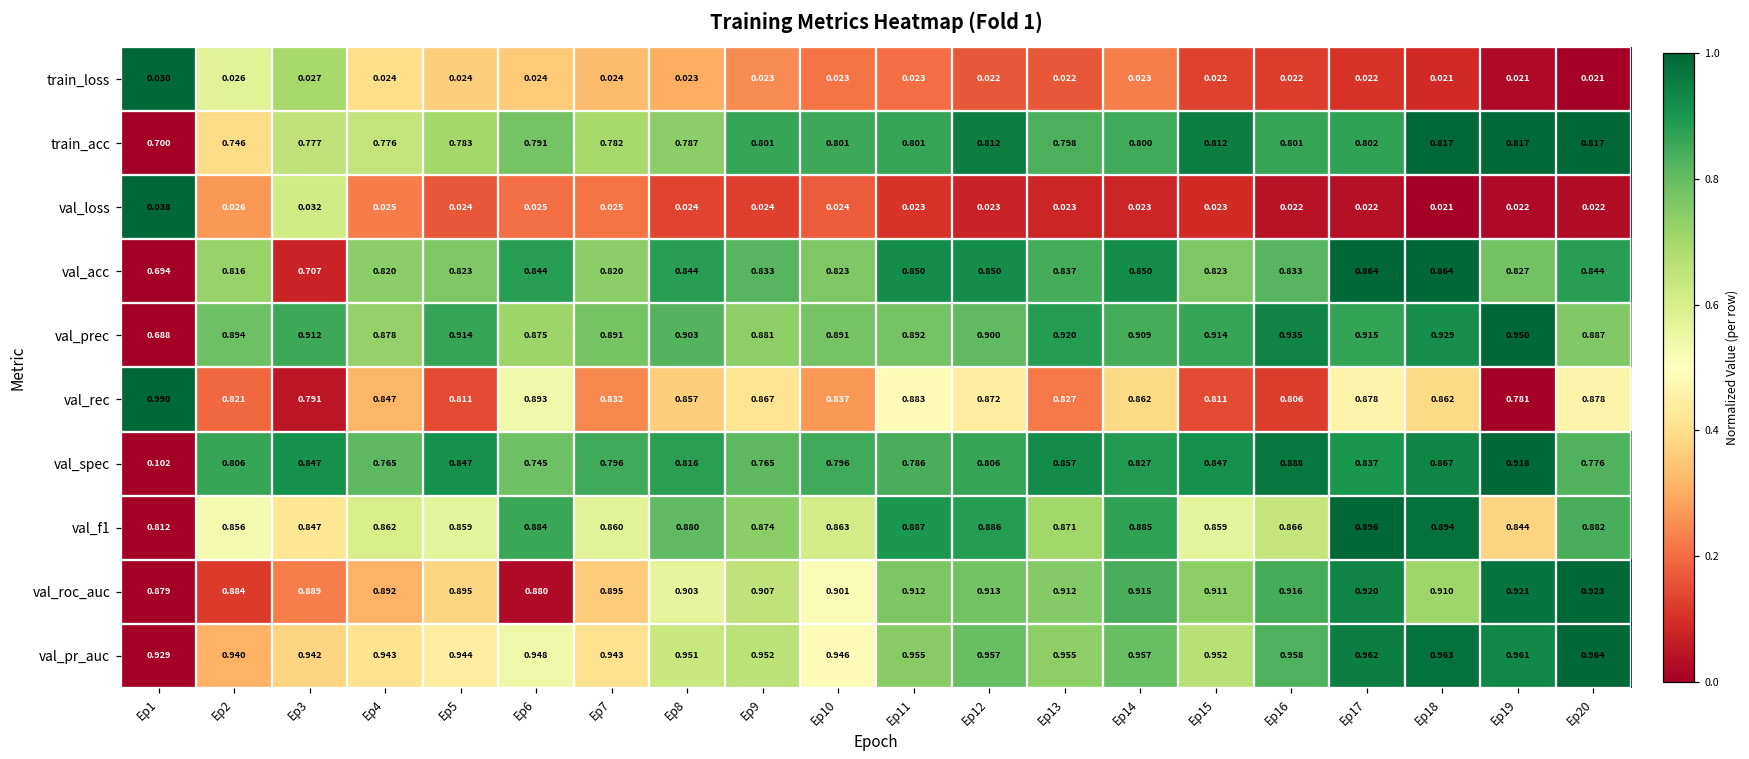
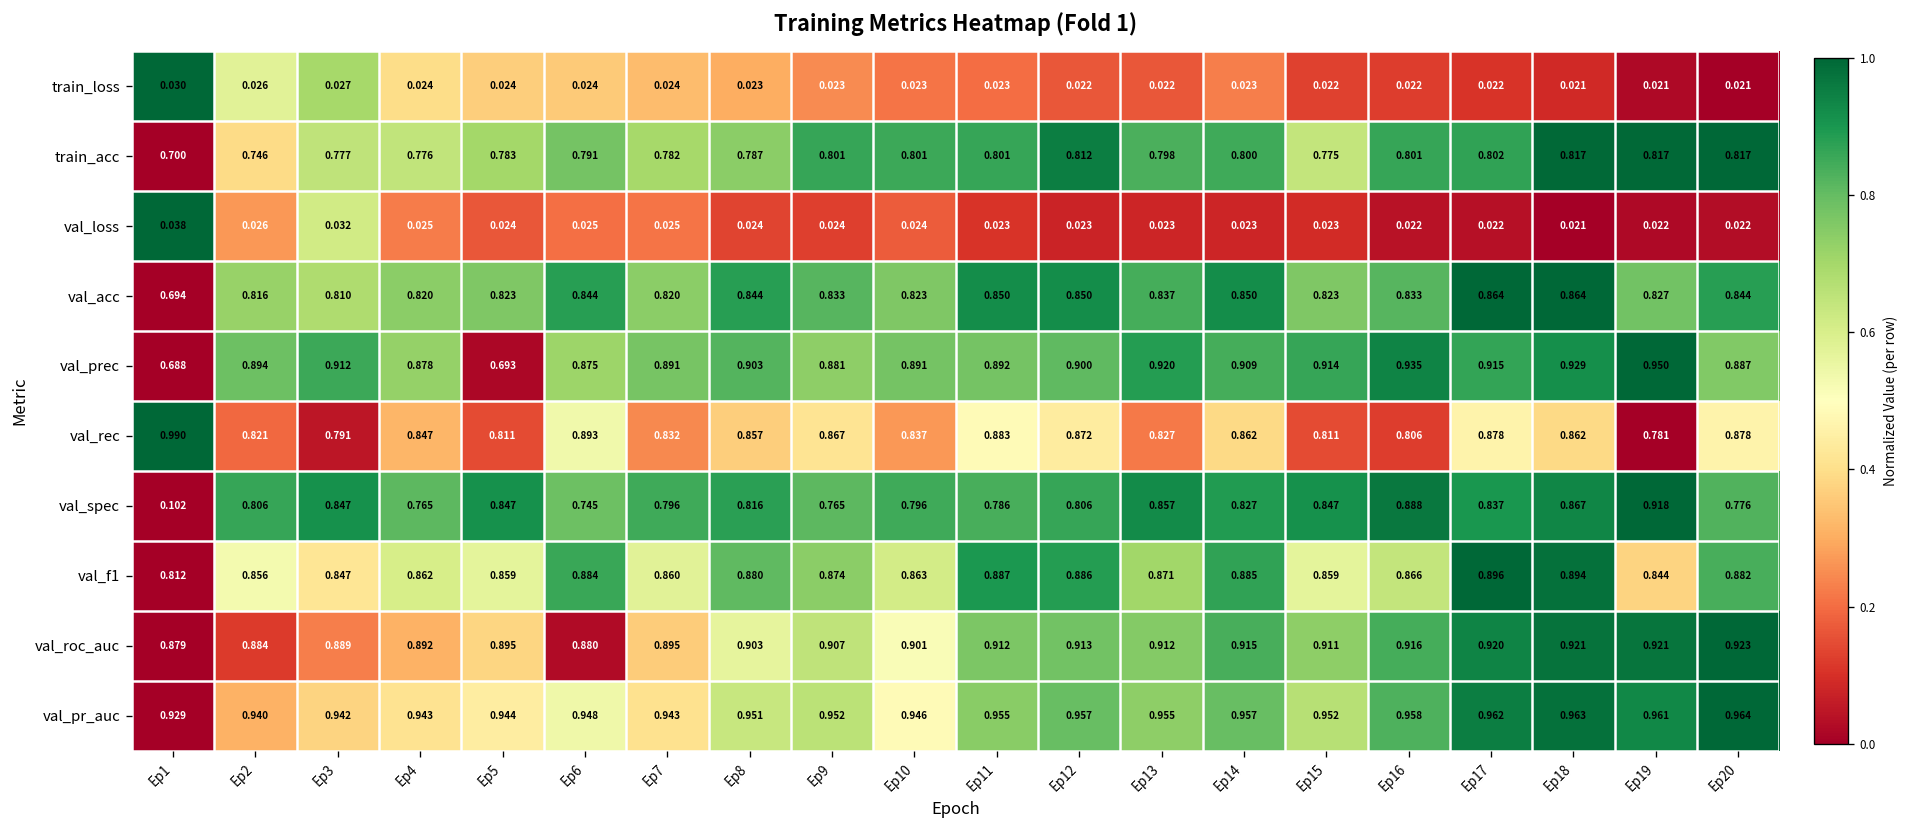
train_acc, Ep15: 0.812 -> 0.775
val_acc, Ep3: 0.707 -> 0.810
val_prec, Ep5: 0.914 -> 0.693
val_roc_auc, Ep18: 0.910 -> 0.921
